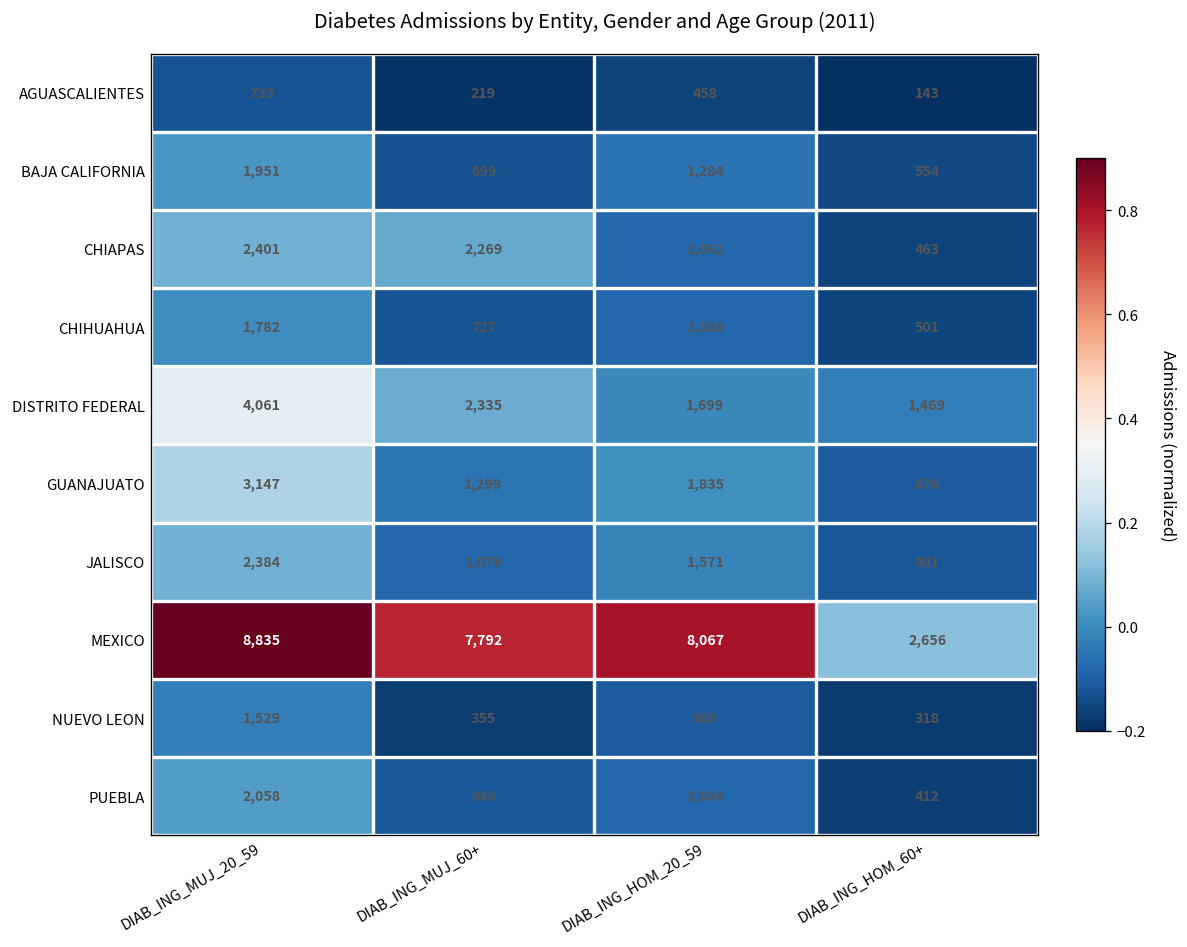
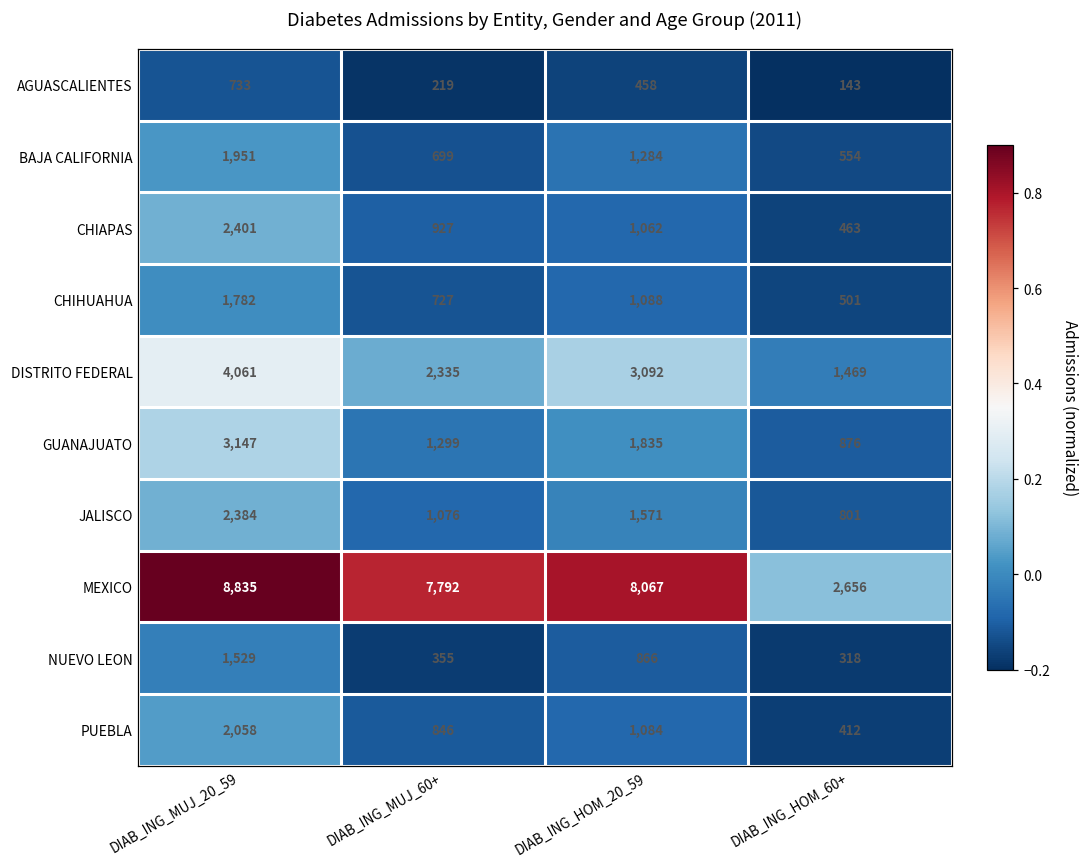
CHIAPAS, DIAB_ING_MUJ_60+: 2,269 -> 927
DISTRITO FEDERAL, DIAB_ING_HOM_20_59: 1,699 -> 3,092
